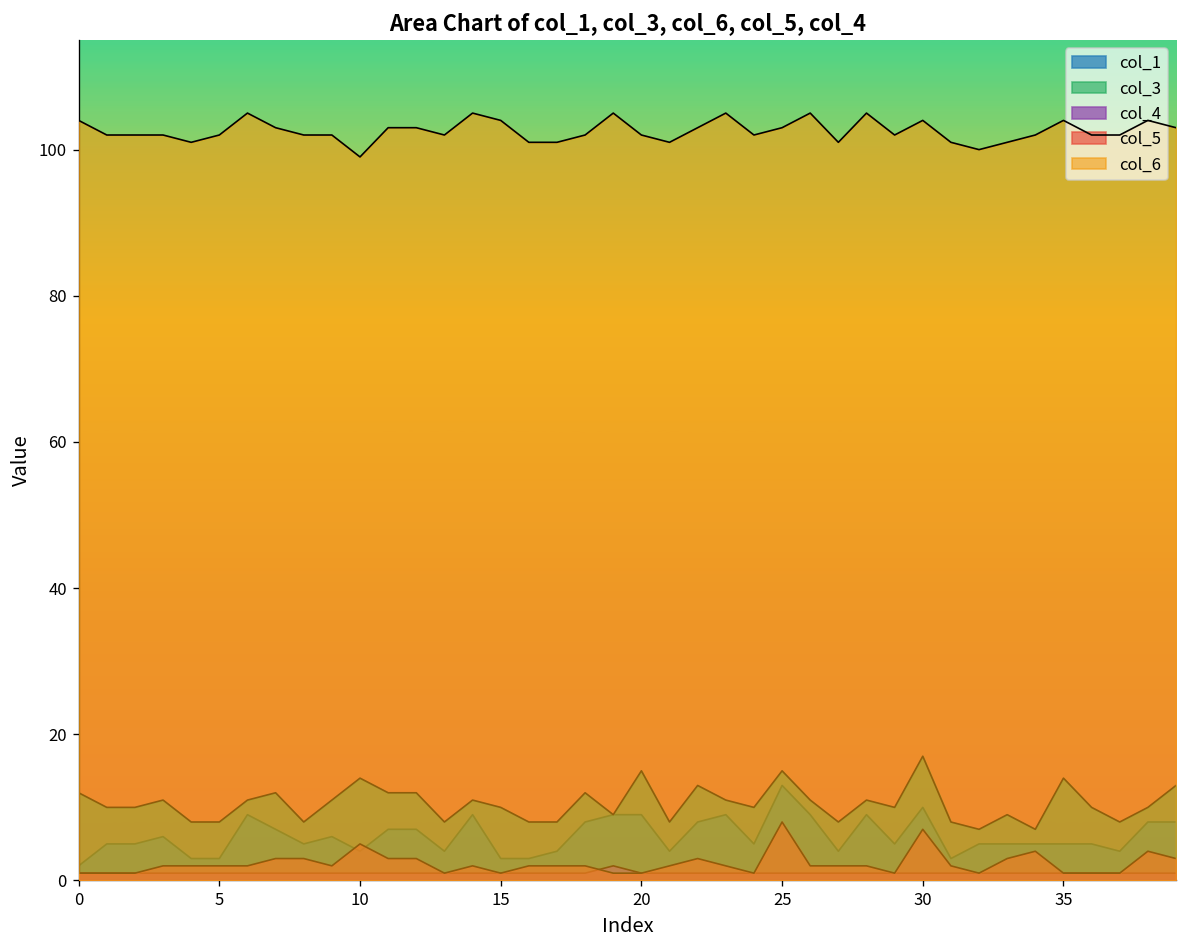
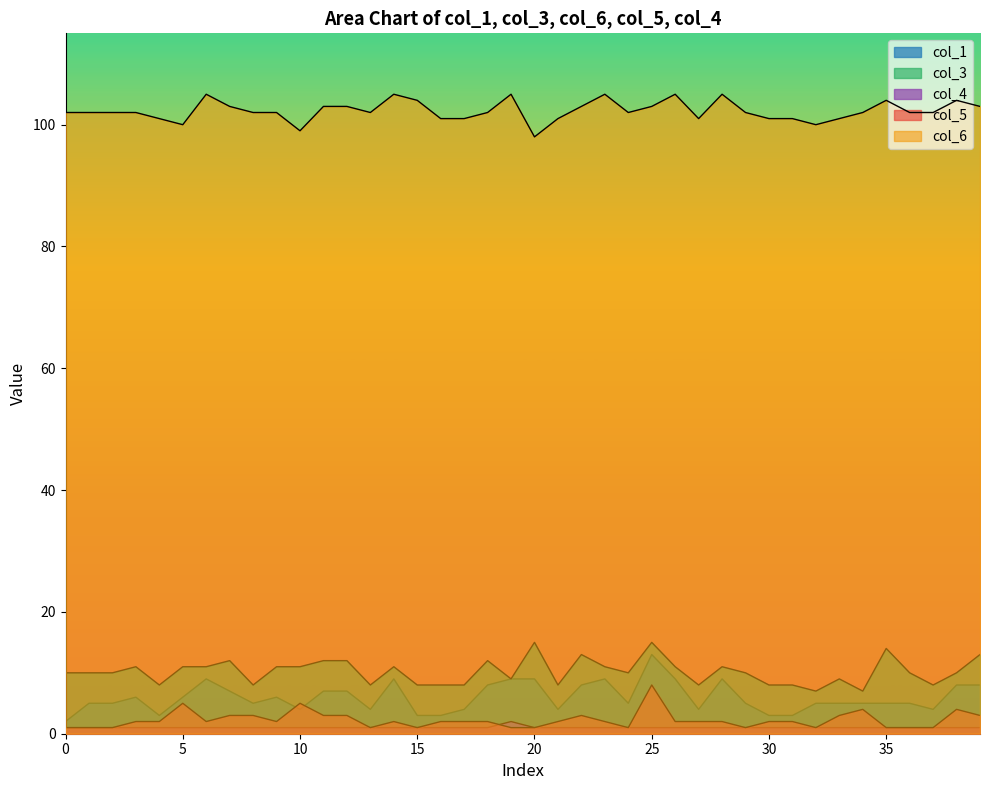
col_3, 0: 12 -> 10
col_6, 0: 104 -> 102
col_1, 5: 3 -> 6
col_3, 5: 8 -> 11
col_5, 5: 2 -> 5
col_6, 5: 102 -> 100
col_3, 10: 14 -> 11
col_3, 15: 10 -> 8
col_6, 20: 102 -> 98
col_1, 30: 10 -> 3
col_3, 30: 17 -> 8
col_5, 30: 7 -> 2
col_6, 30: 104 -> 101
